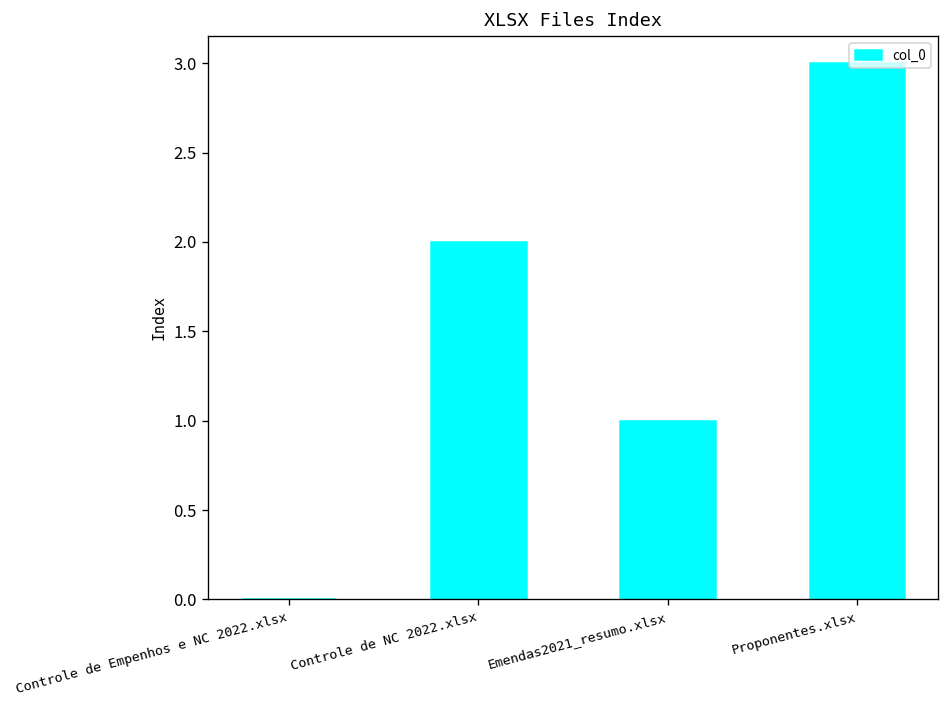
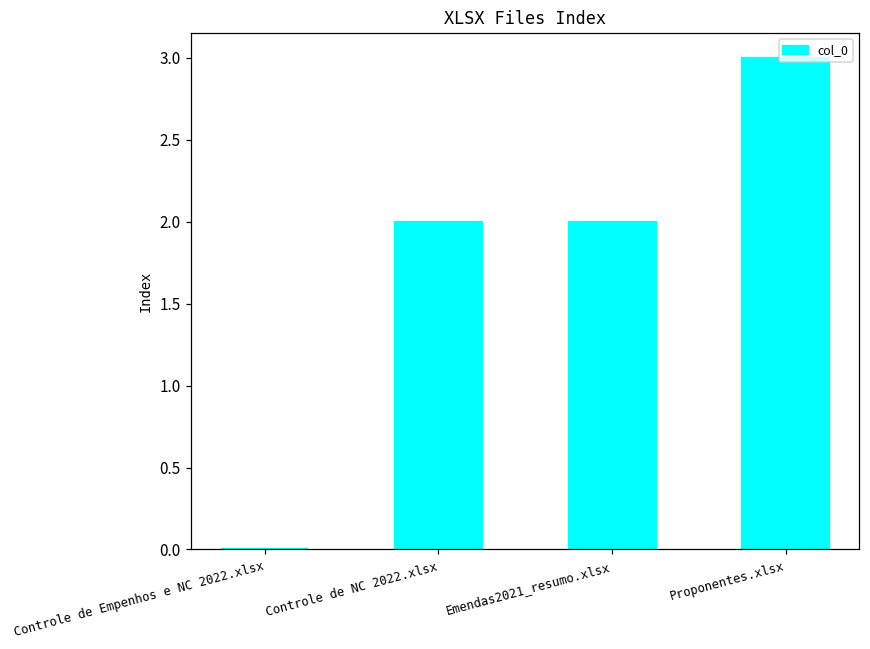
Emendas2021_resumo.xlsx: 1 -> 2
